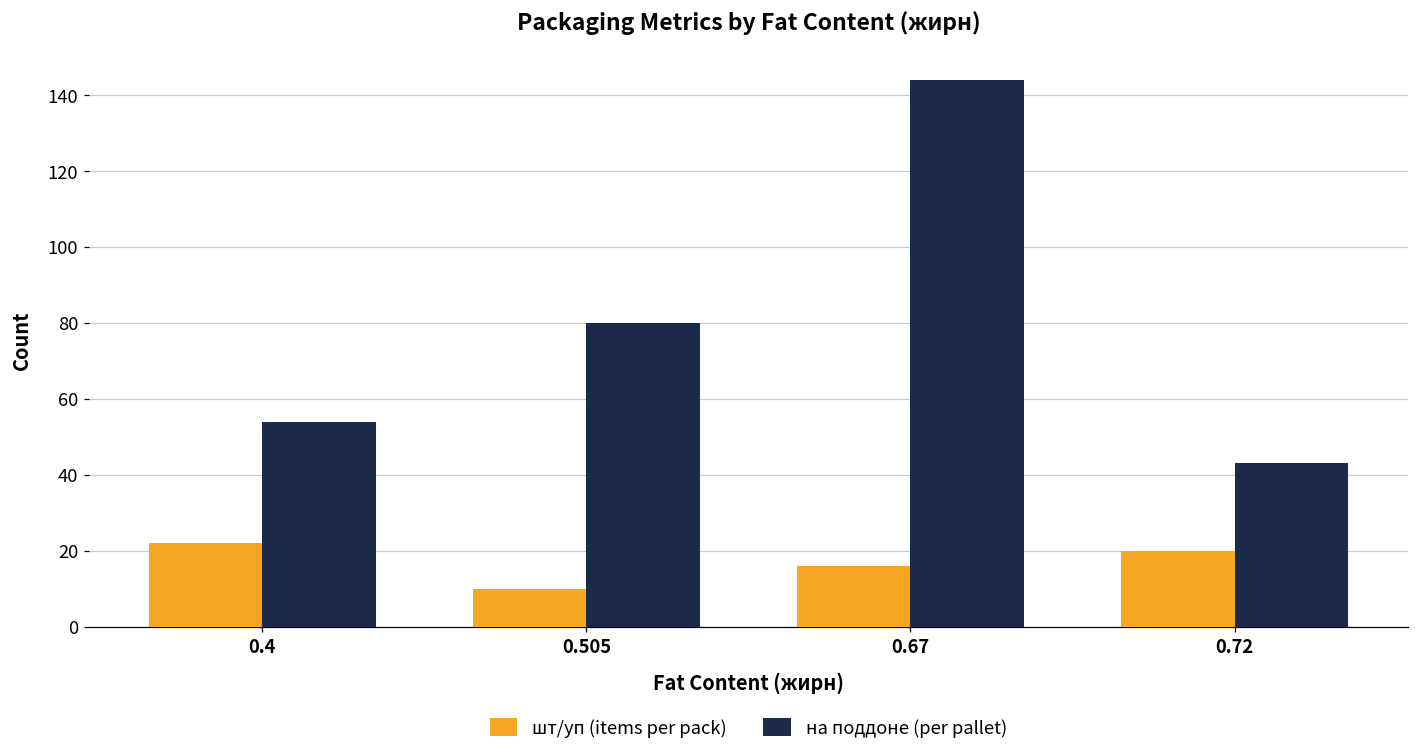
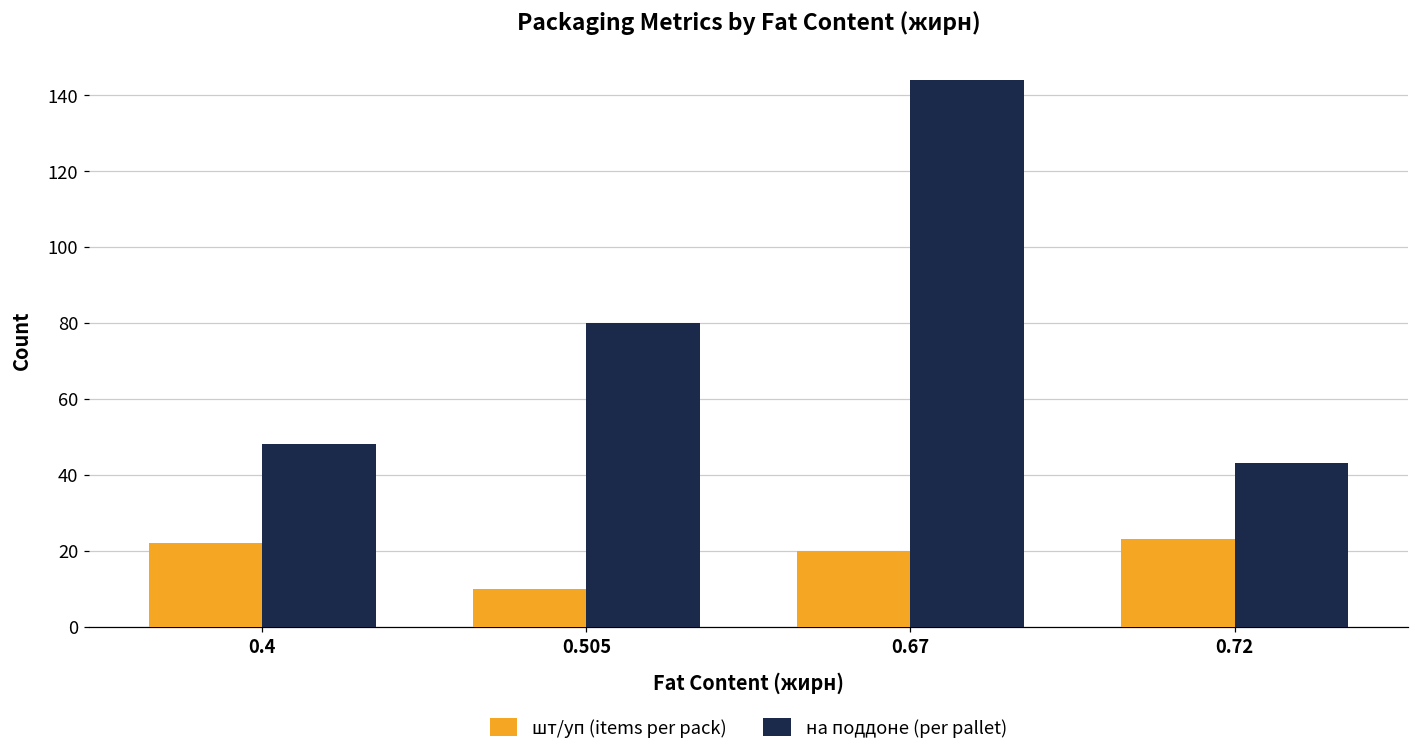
на поддоне (per pallet), 0.4: 54 -> 48
шт/уп (items per pack), 0.67: 16 -> 20
шт/уп (items per pack), 0.72: 20 -> 23
